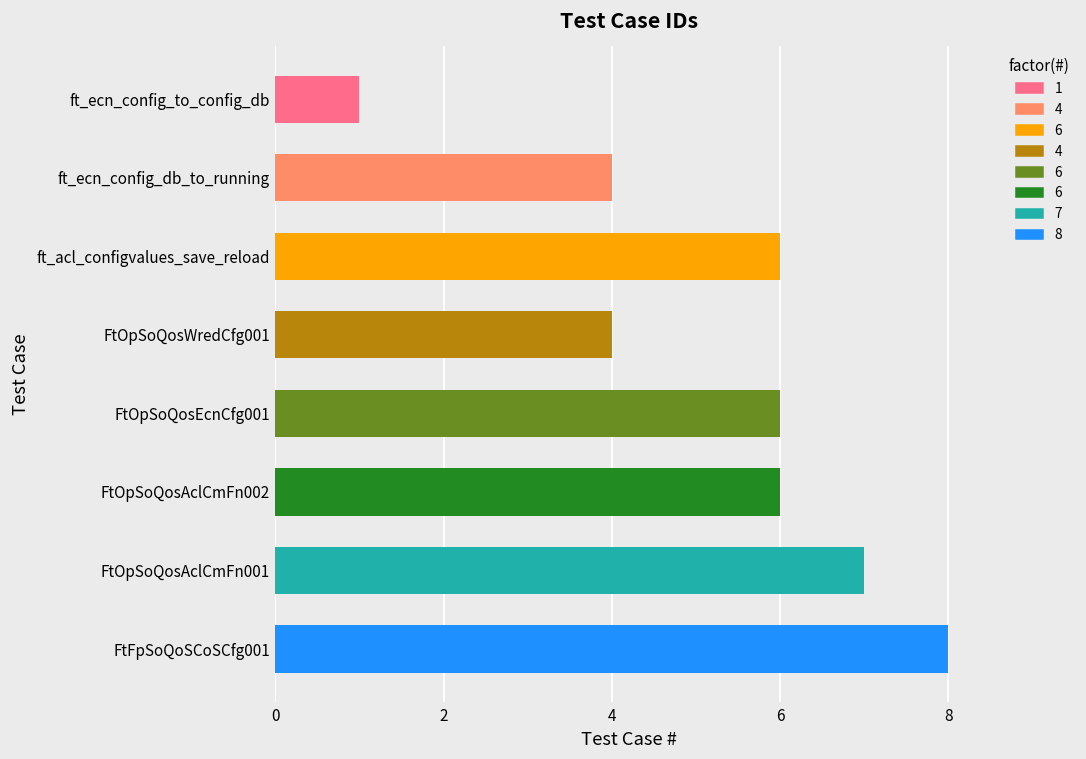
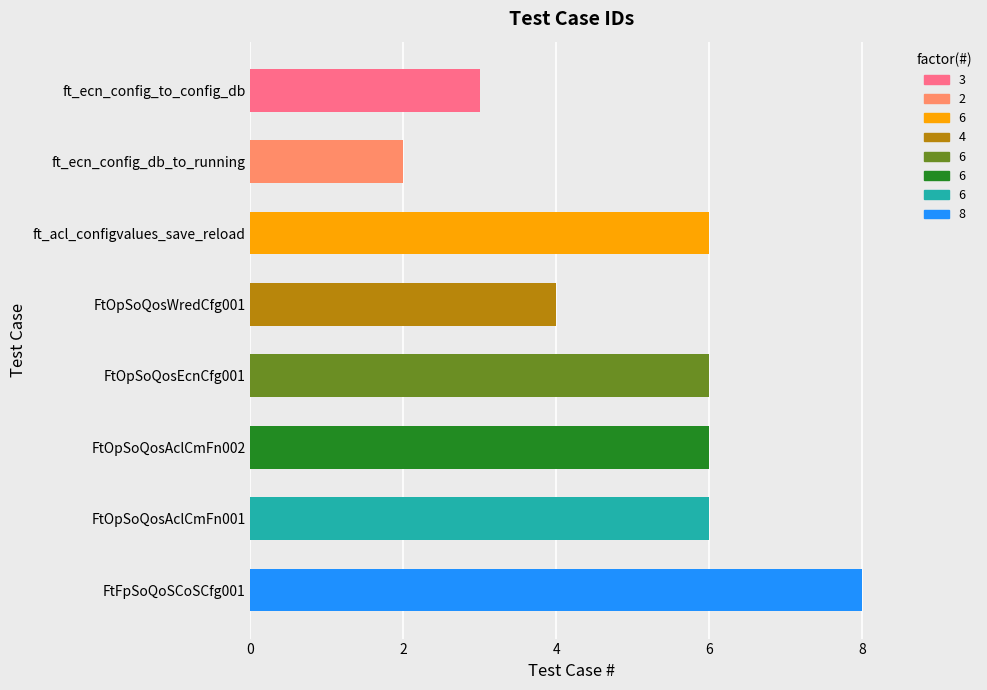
ft_ecn_config_to_config_db: 1 -> 3
ft_ecn_config_db_to_running: 4 -> 2
FtOpSoQosAclCmFn001: 7 -> 6
